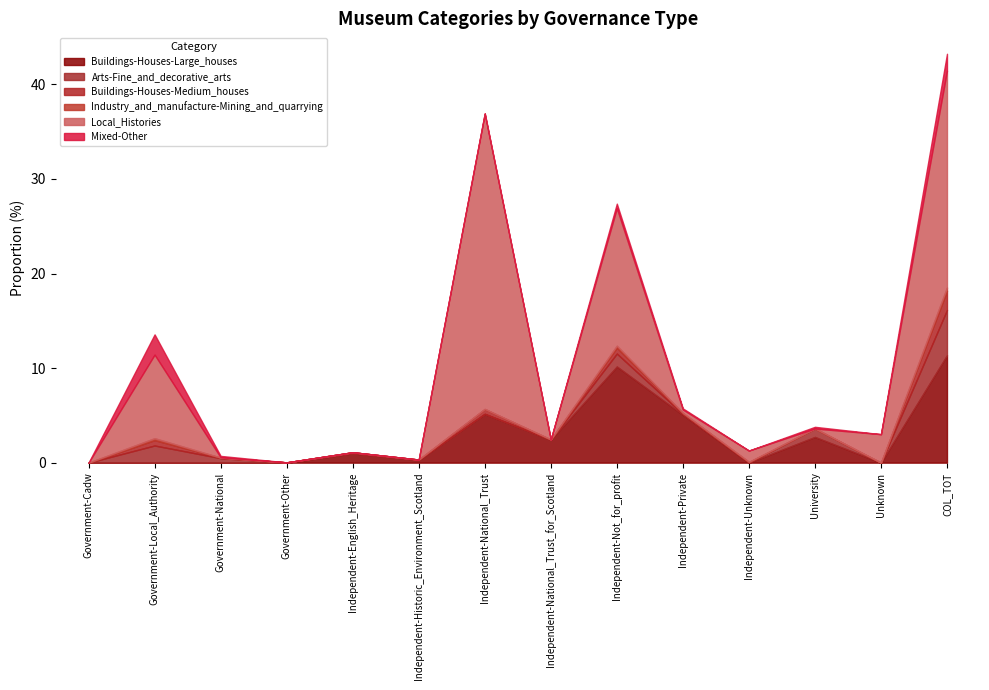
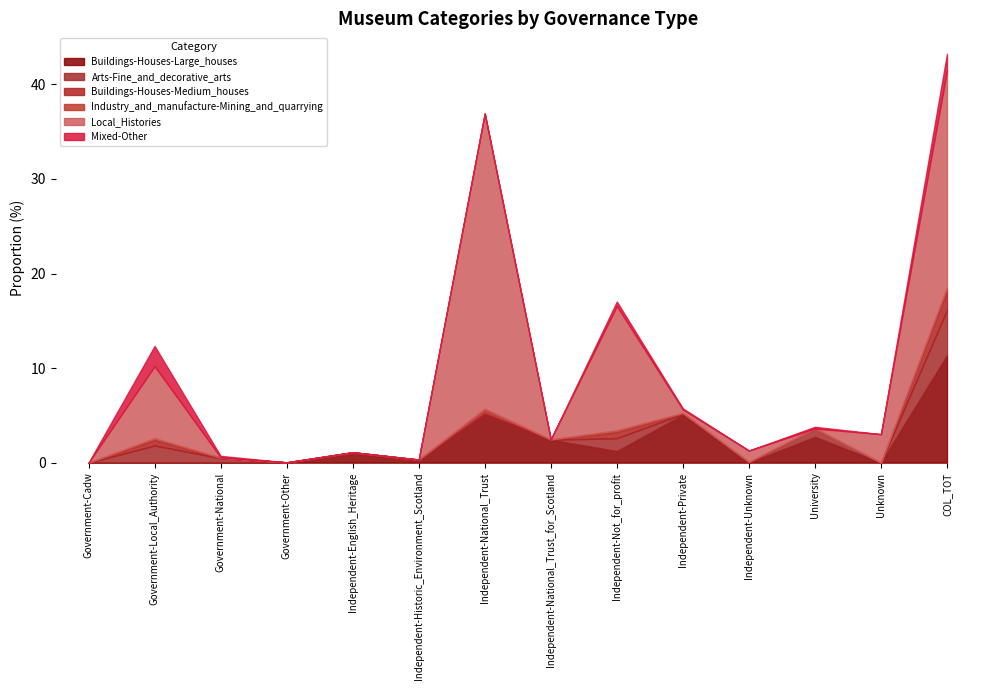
Local_Histories, Government-Local_Authority: 9 -> 8
Buildings-Houses-Large_houses, Independent-Not_for_profit: 10 -> 1
Local_Histories, Independent-Not_for_profit: 15 -> 13
